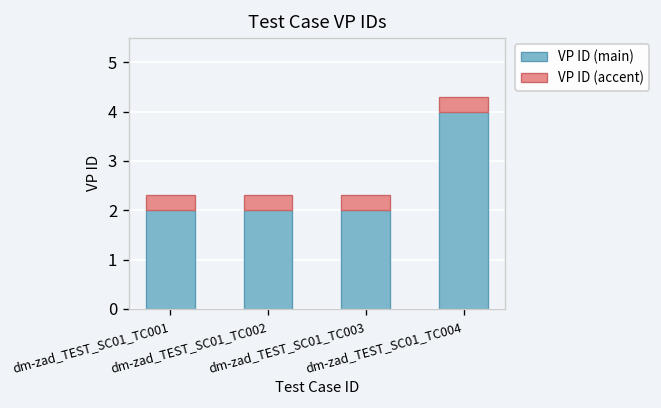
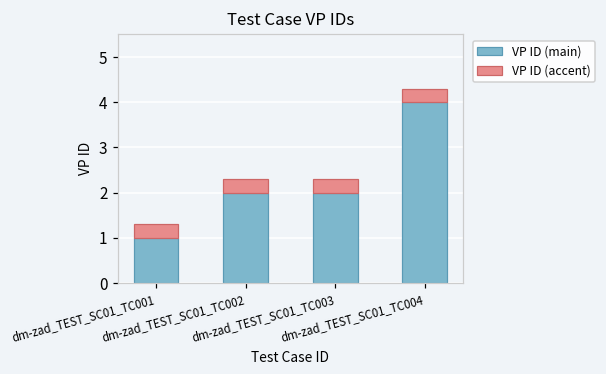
VP ID (main), dm-zad_TEST_SC01_TC001: 2 -> 1
